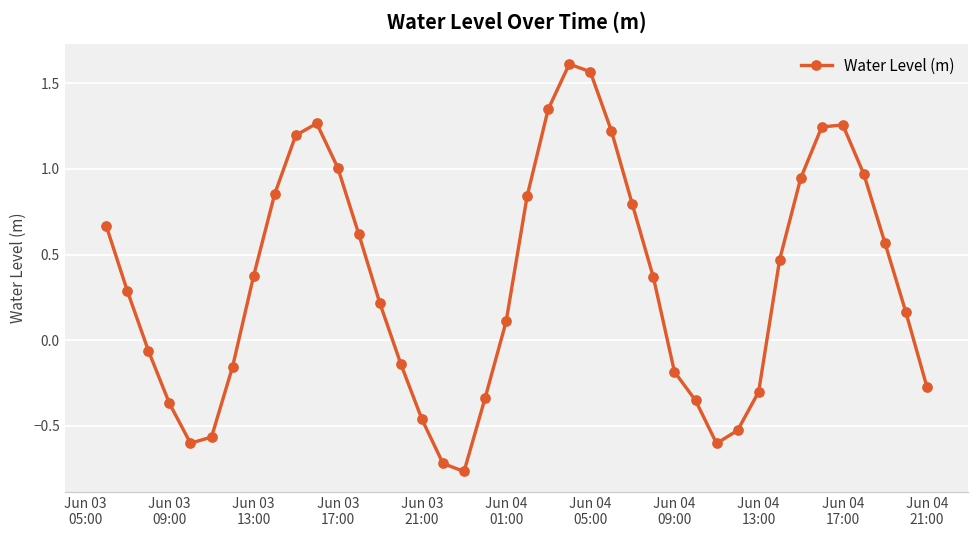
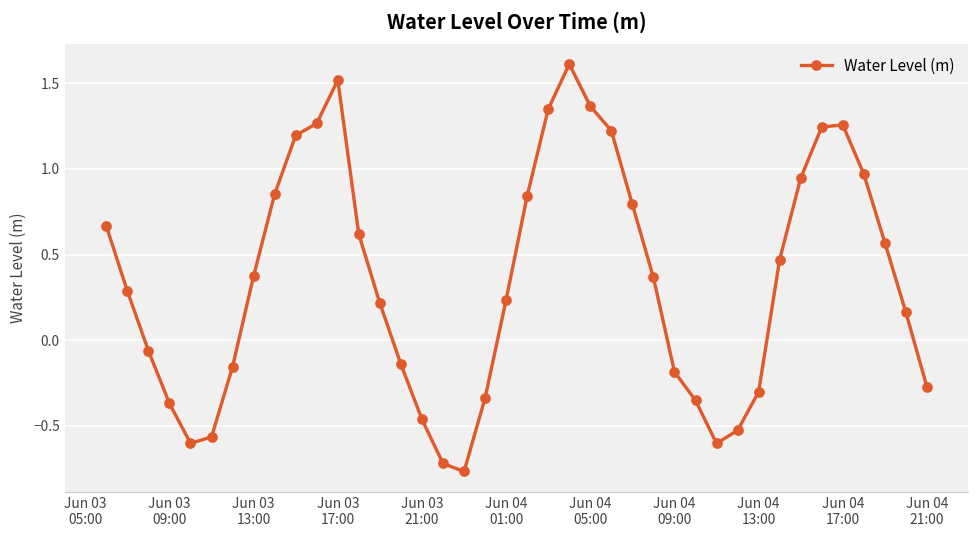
Jun 03 17:00: 1.01 -> 1.52
Jun 04 01:00: 0.11 -> 0.24
Jun 04 05:00: 1.57 -> 1.37
